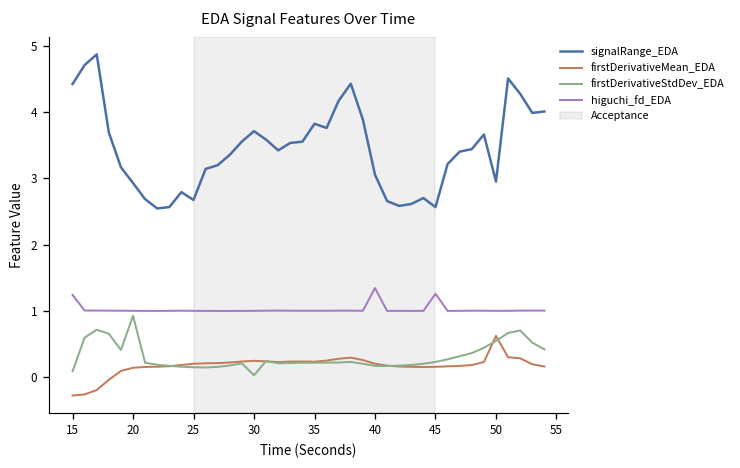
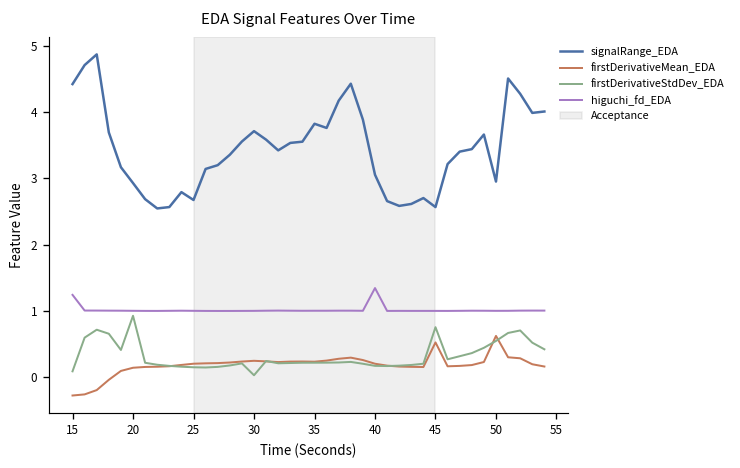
firstDerivativeMean_EDA, 45: 0.2 -> 0.5
firstDerivativeStdDev_EDA, 45: 0.2 -> 0.8
higuchi_fd_EDA, 45: 1.3 -> 1.0
